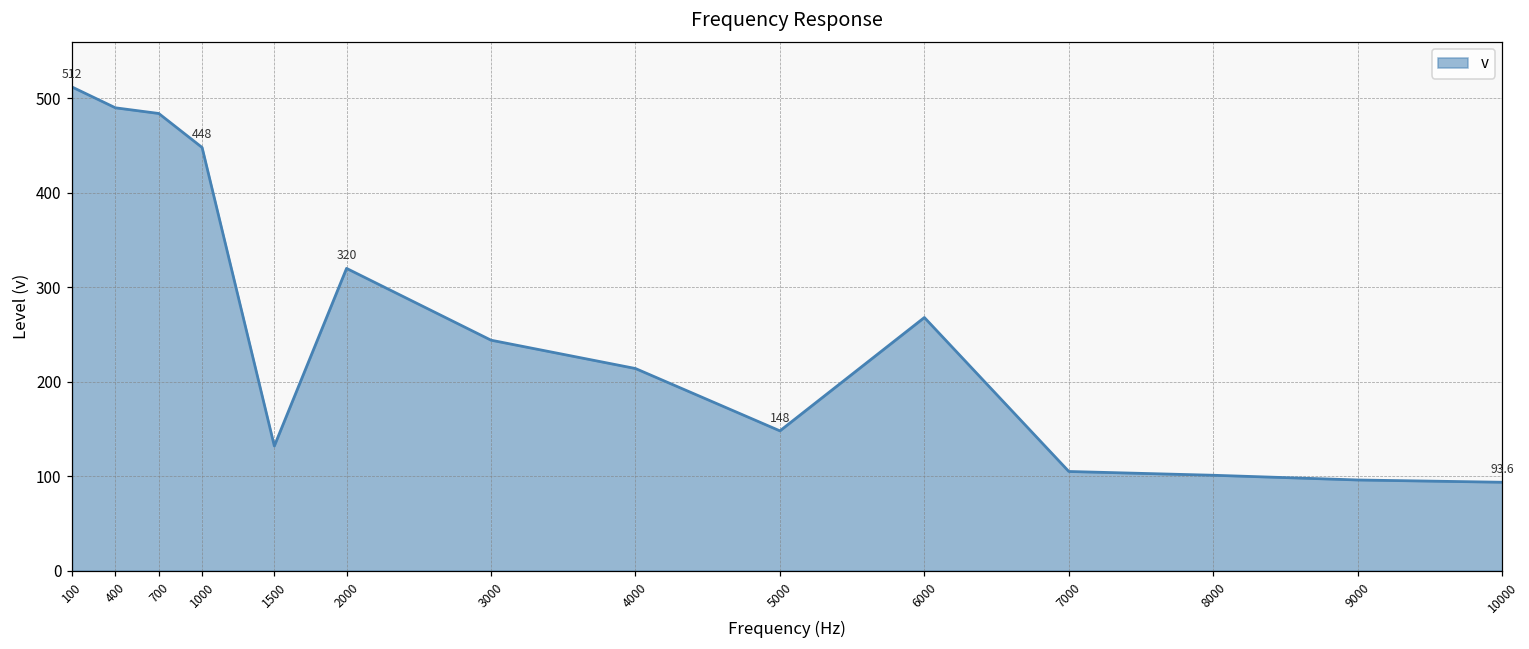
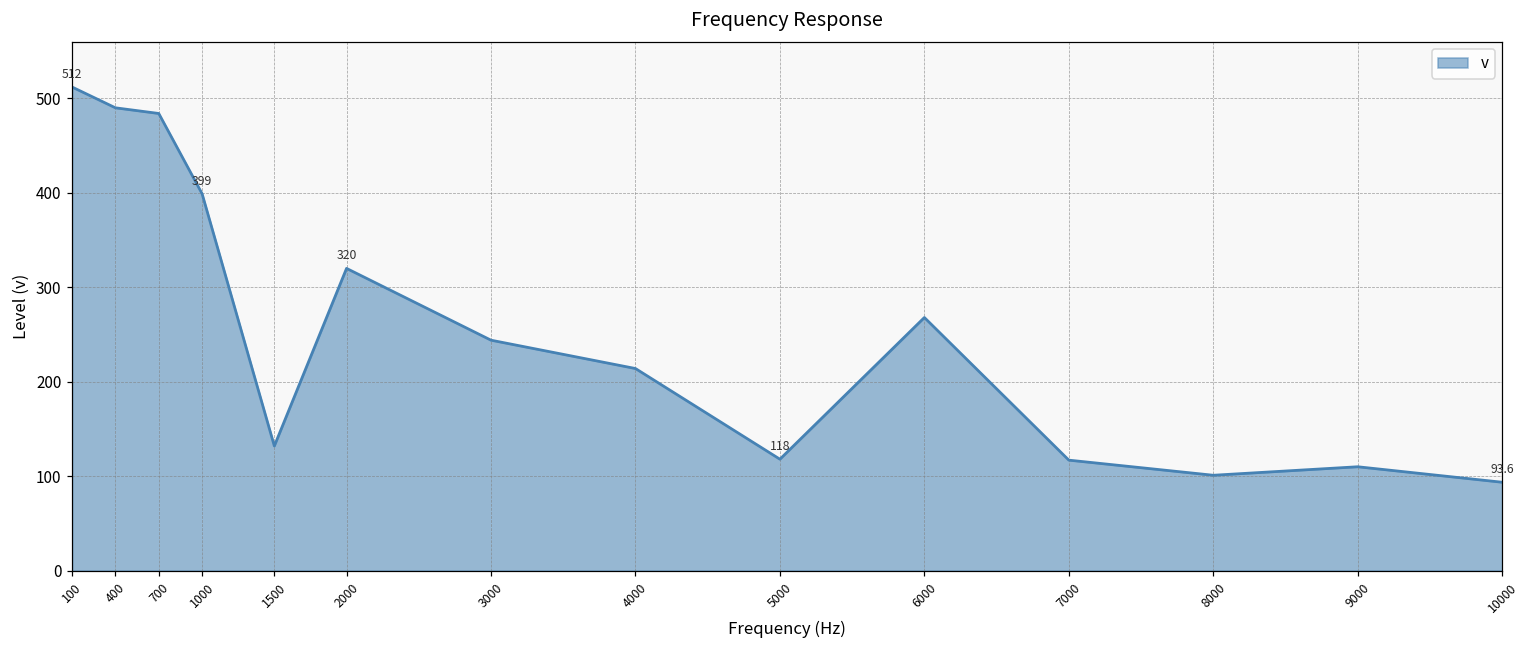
1000: 448 -> 399
5000: 148 -> 118
7000: 110 -> 120
9000: 100 -> 110
